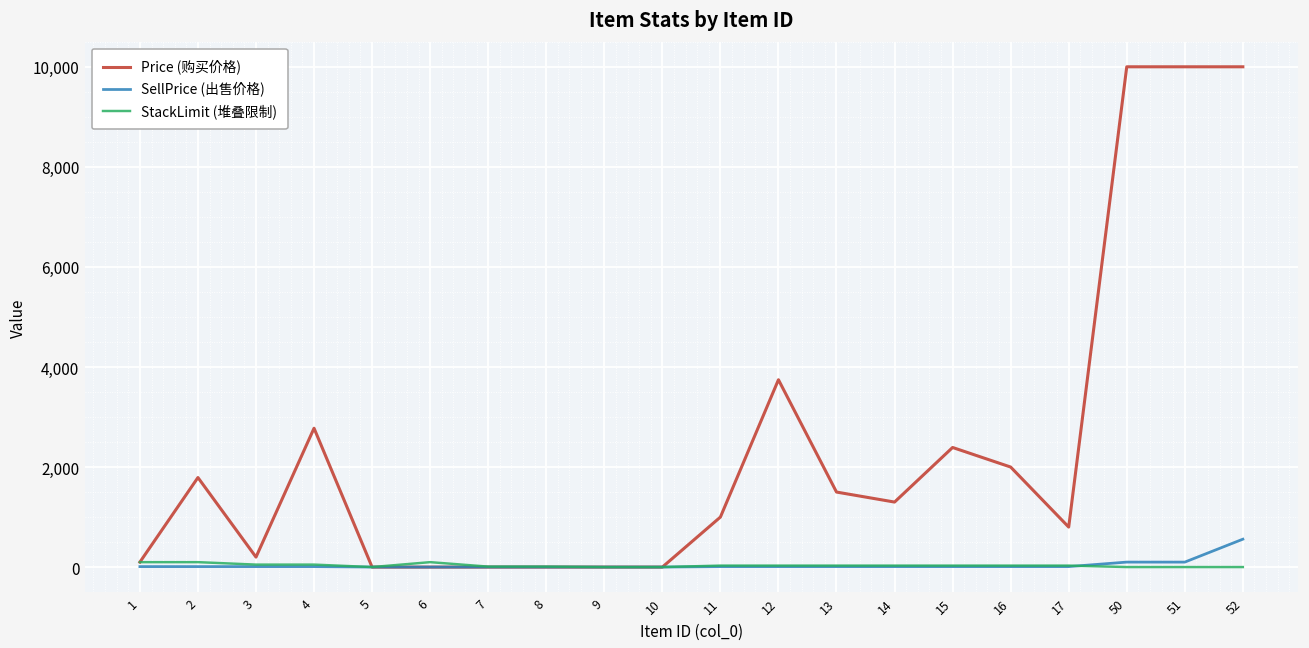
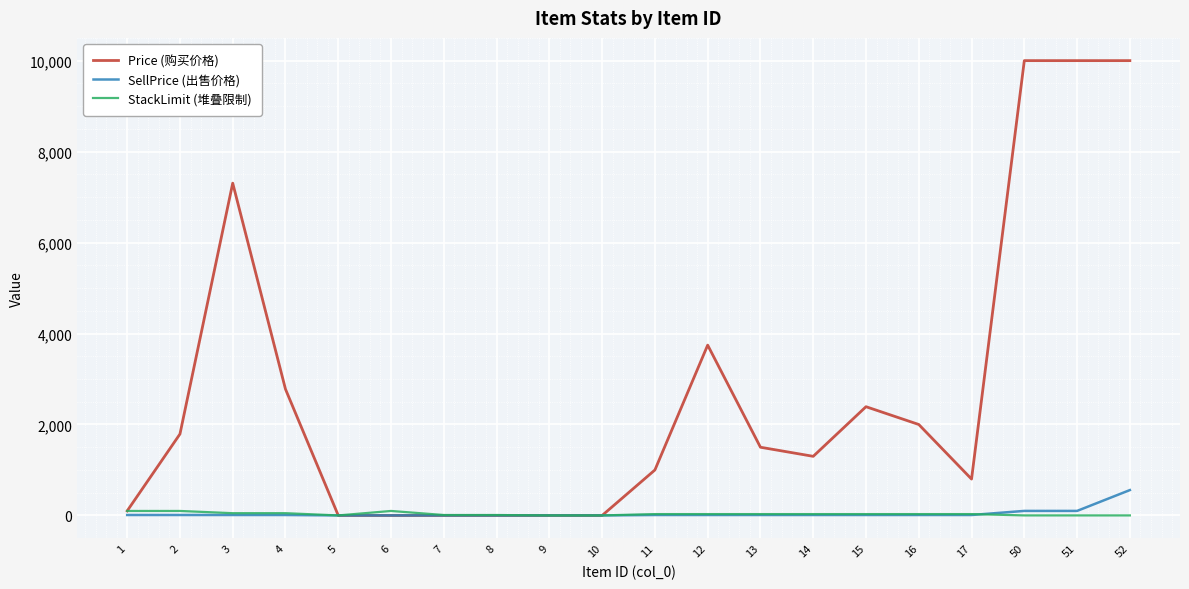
Price (购买价格), 3: 200 -> 7,300
